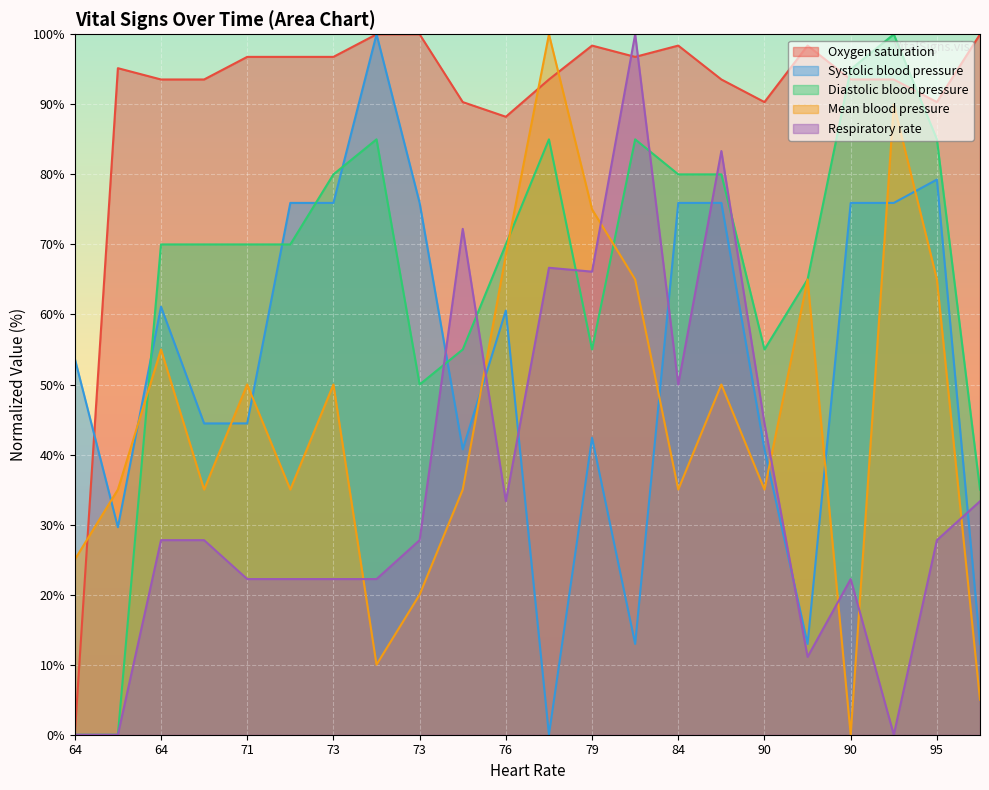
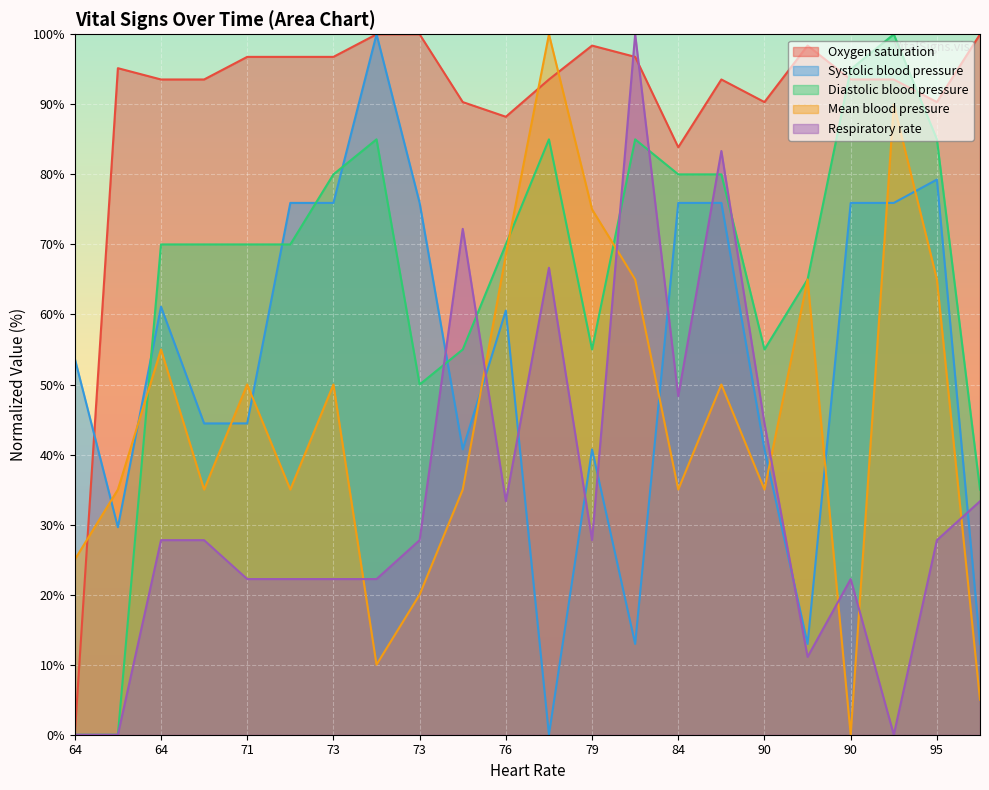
Systolic blood pressure, 79: 42% -> 41%
Respiratory rate, 79: 66% -> 28%
Oxygen saturation, 84: 98% -> 84%
Respiratory rate, 84: 50% -> 48%
